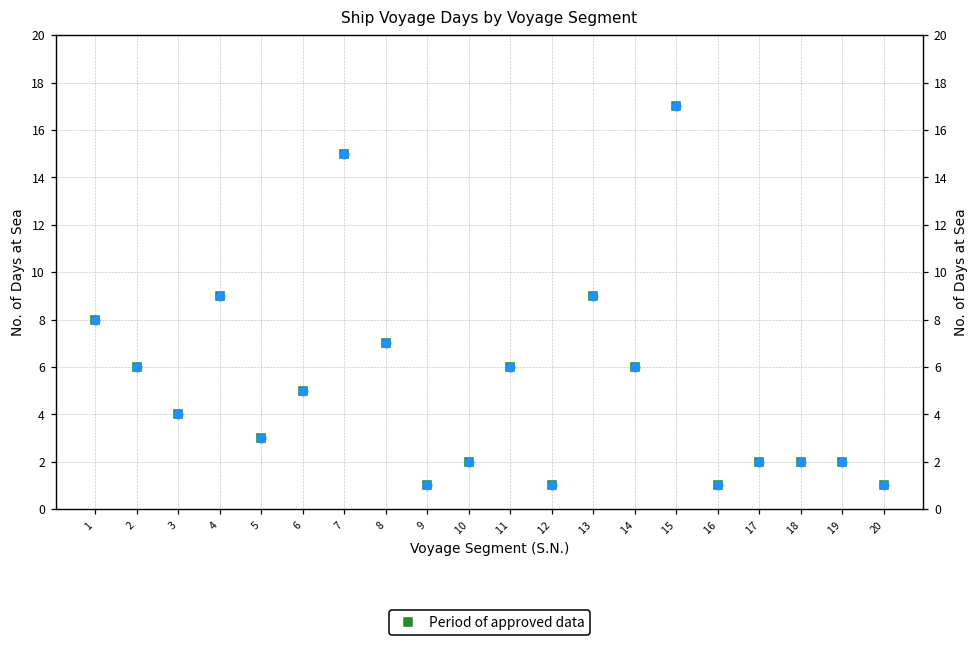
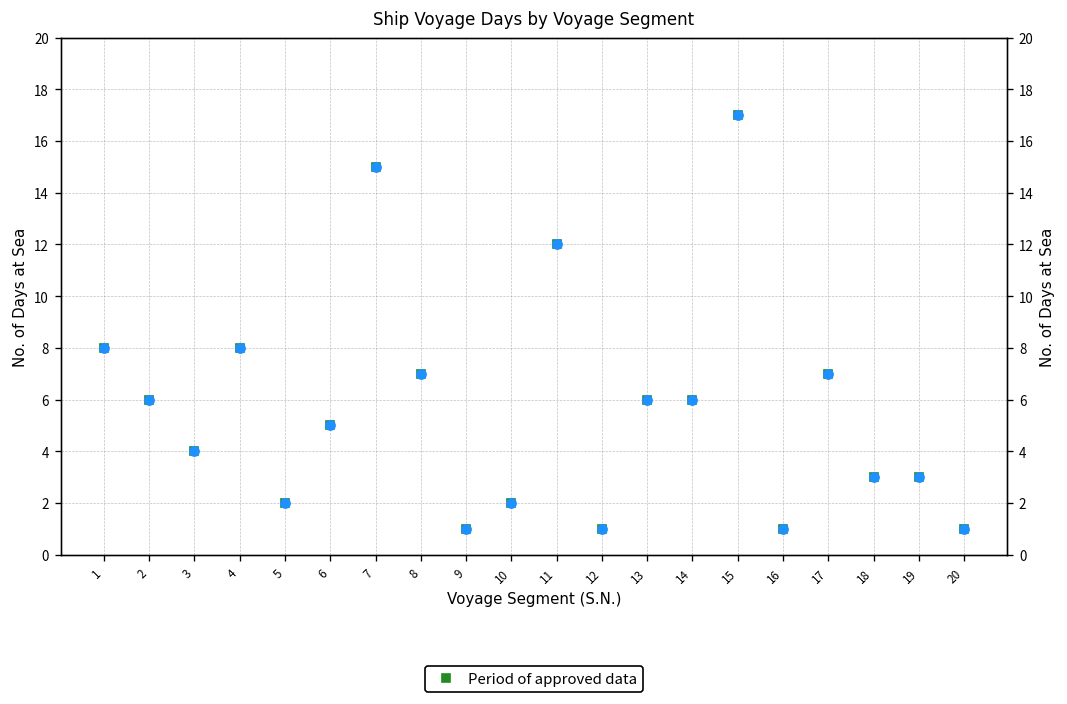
4: 9 -> 8
5: 3 -> 2
11: 6 -> 12
13: 9 -> 6
17: 2 -> 7
18: 2 -> 3
19: 2 -> 3
